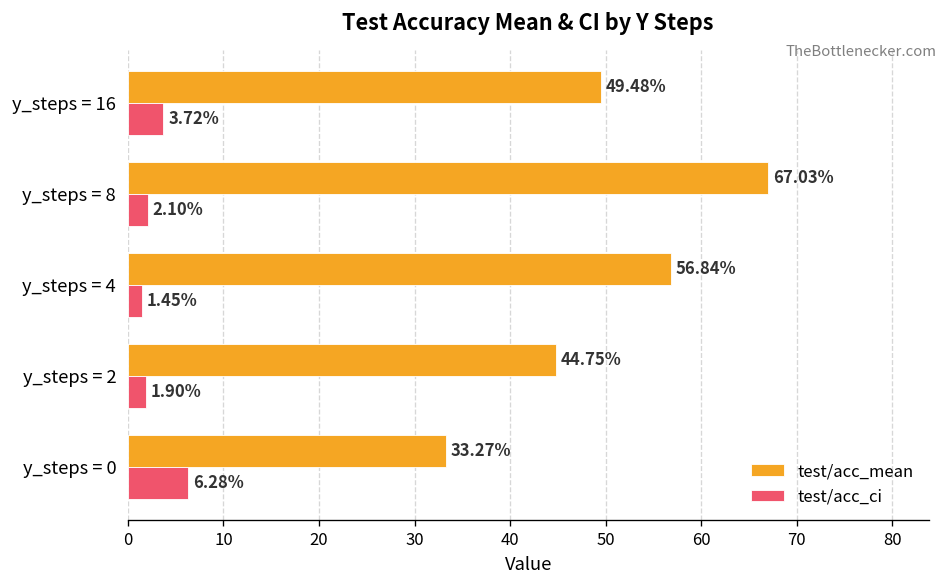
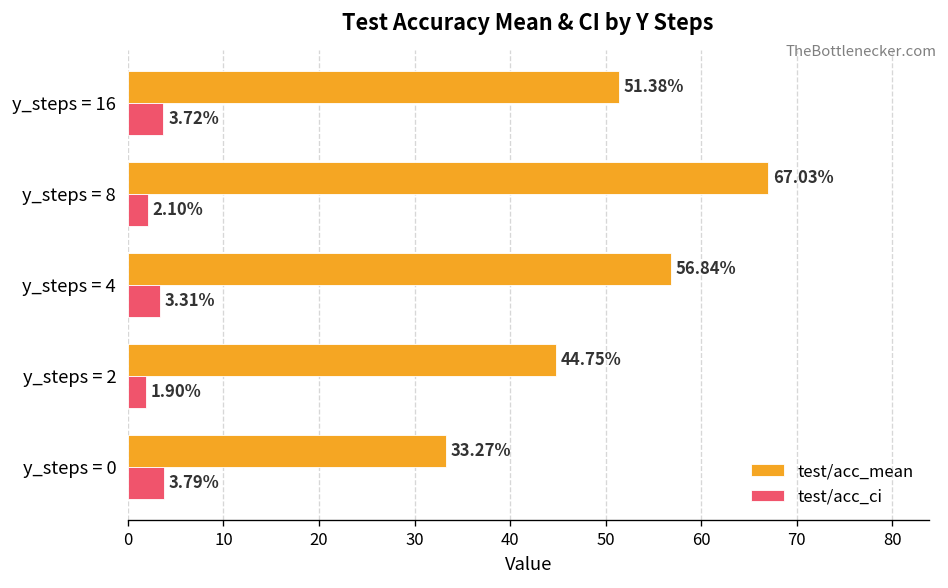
test/acc_mean, y_steps = 16: 49.48% -> 51.38%
test/acc_ci, y_steps = 4: 1.45% -> 3.31%
test/acc_ci, y_steps = 0: 6.28% -> 3.79%
